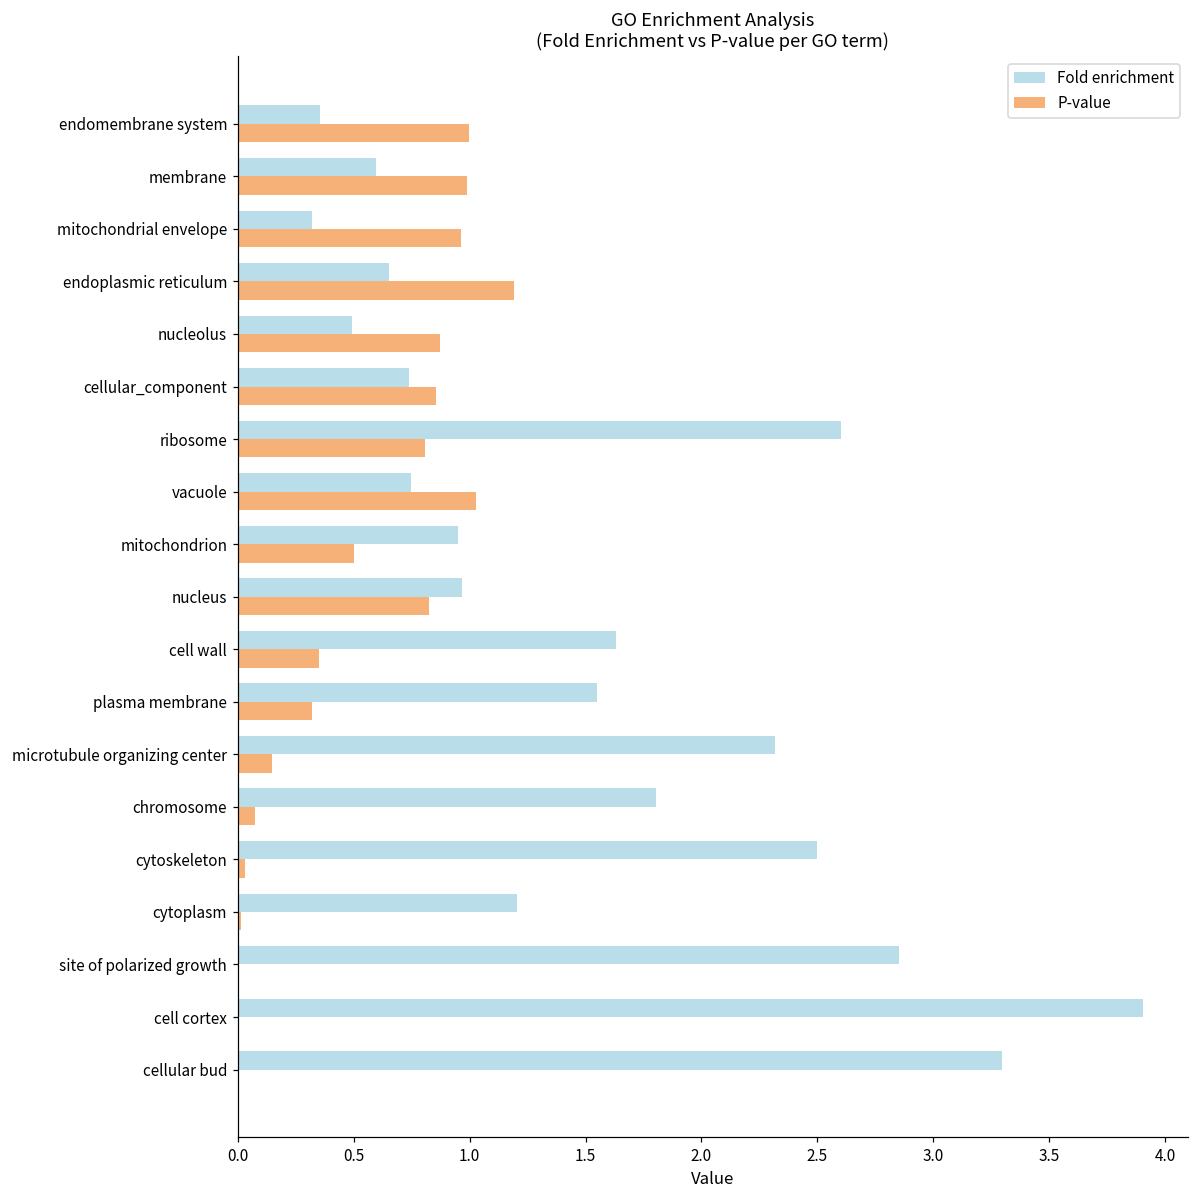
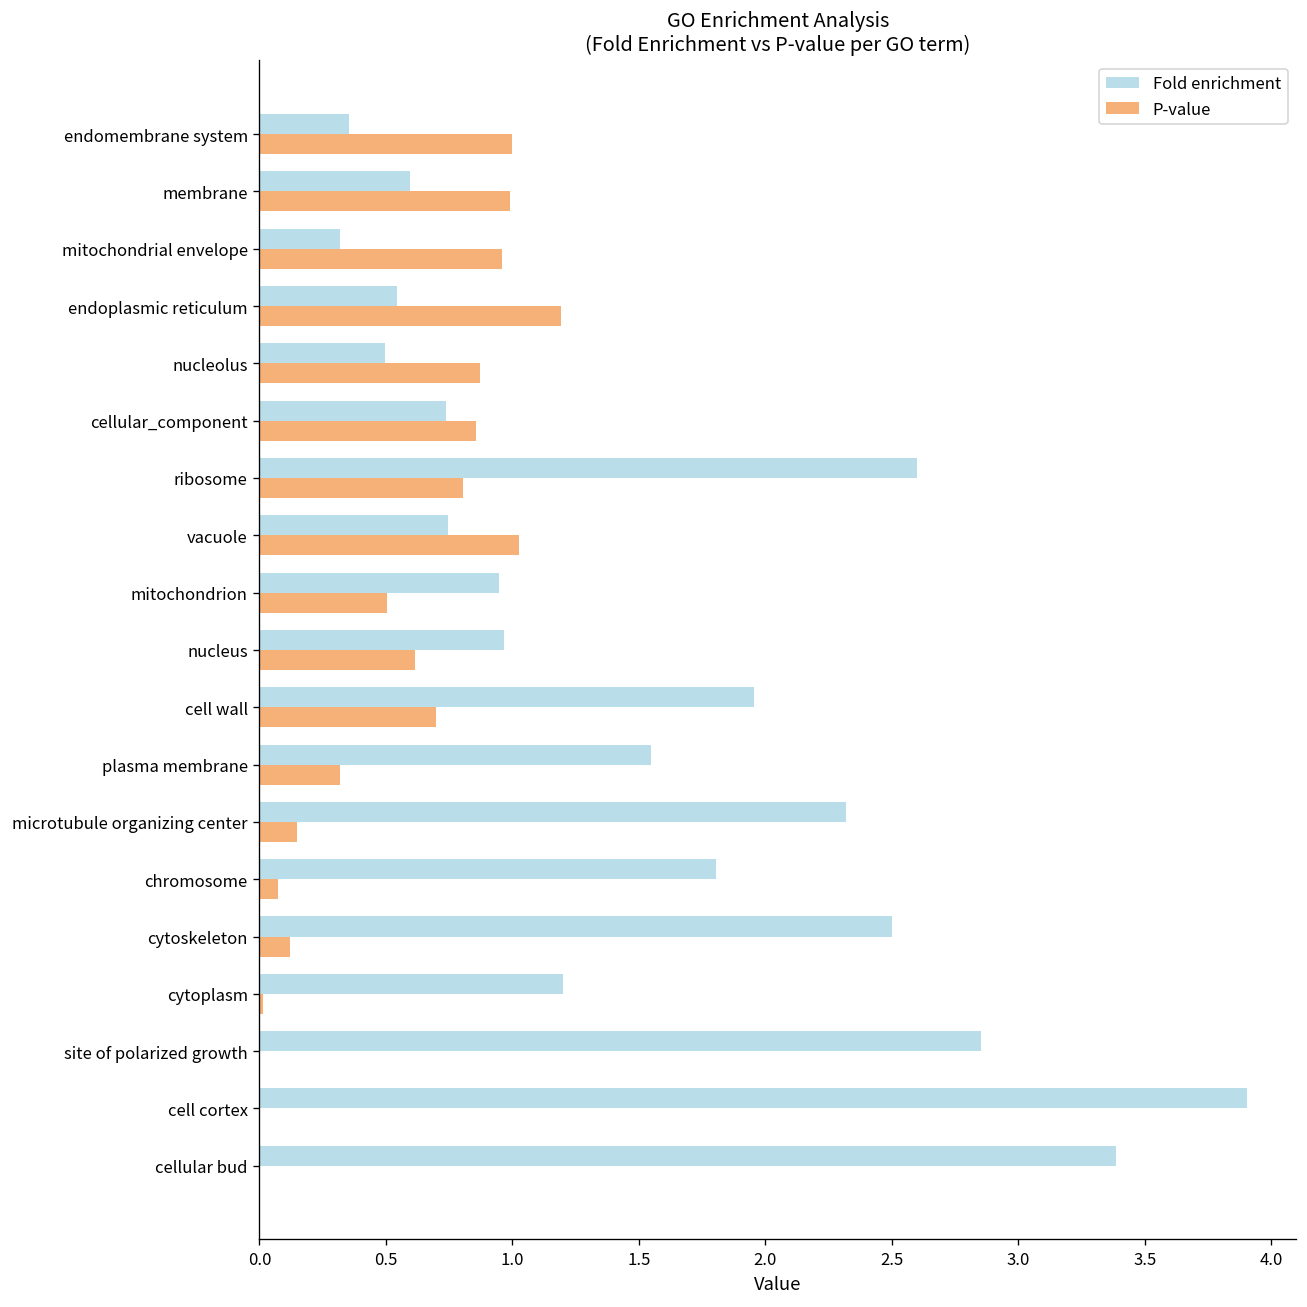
Fold enrichment, endoplasmic reticulum: 0.65 -> 0.54
P-value, nucleus: 0.82 -> 0.62
Fold enrichment, cell wall: 1.63 -> 1.95
P-value, cell wall: 0.35 -> 0.70
P-value, cytoskeleton: 0.03 -> 0.12
Fold enrichment, cellular bud: 3.30 -> 3.39
